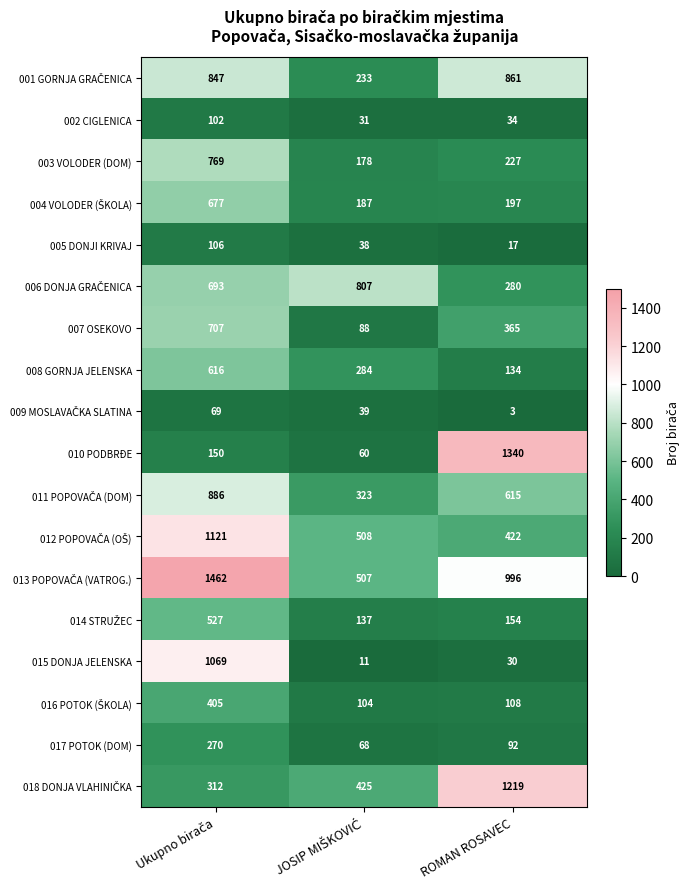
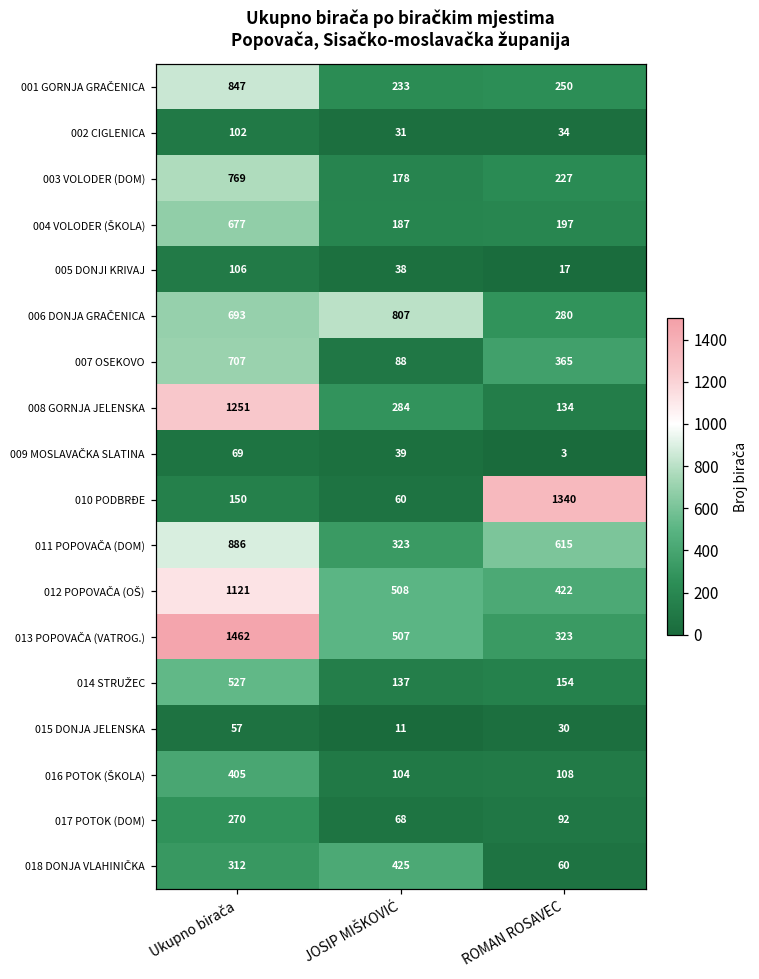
001 GORNJA GRAČENICA, ROMAN ROSAVEC: 861 -> 250
008 GORNJA JELENSKA, Ukupno birača: 616 -> 1251
013 POPOVAČA (VATROG.), ROMAN ROSAVEC: 996 -> 323
015 DONJA JELENSKA, Ukupno birača: 1069 -> 57
018 DONJA VLAHINIČKA, ROMAN ROSAVEC: 1219 -> 60
